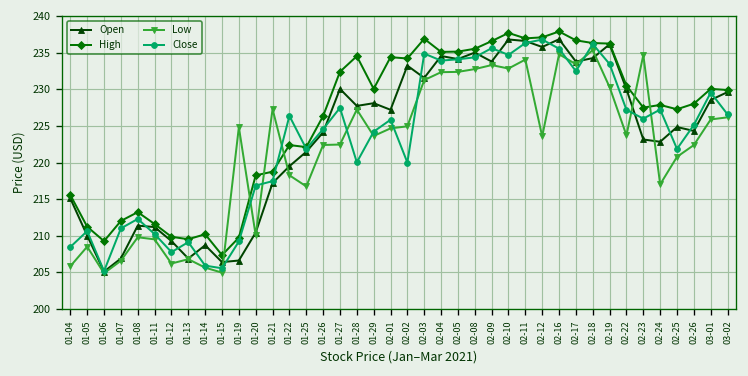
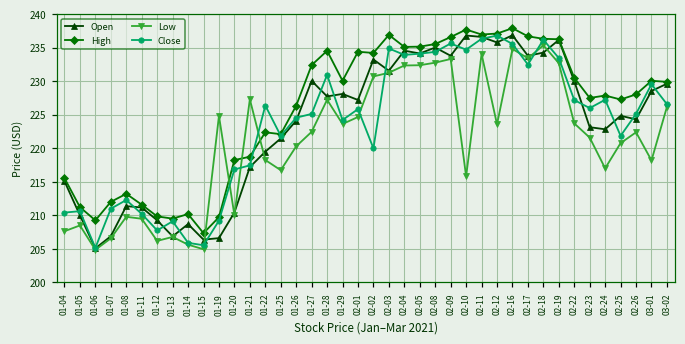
Low, 01-04: 206 -> 208
Close, 01-04: 208 -> 210
Low, 01-26: 222 -> 220
Close, 01-27: 227 -> 225
Close, 01-28: 220 -> 231
Low, 02-02: 225 -> 231
Low, 02-10: 233 -> 216
Low, 02-19: 230 -> 233
Low, 02-23: 235 -> 222
Low, 03-01: 226 -> 218
